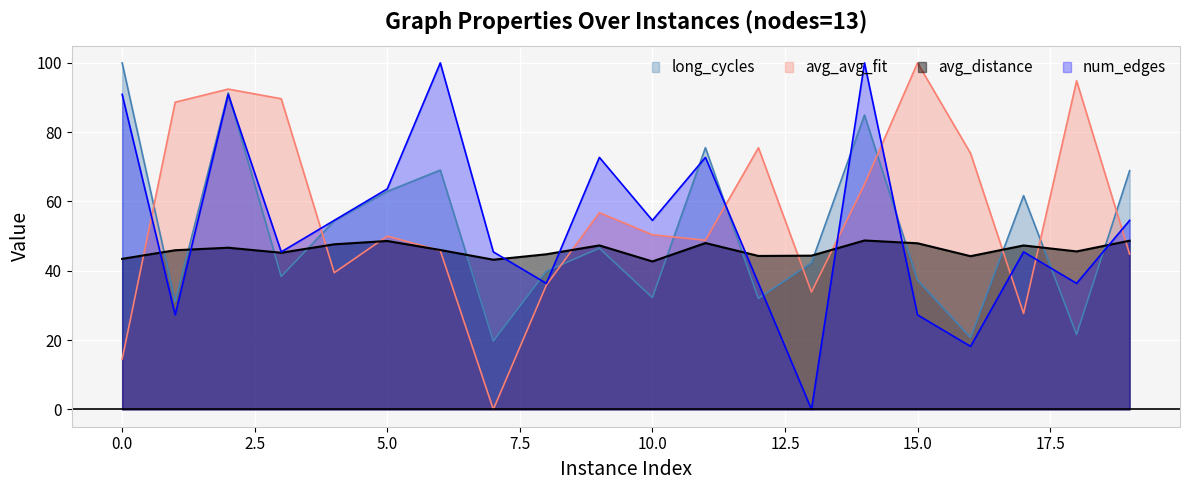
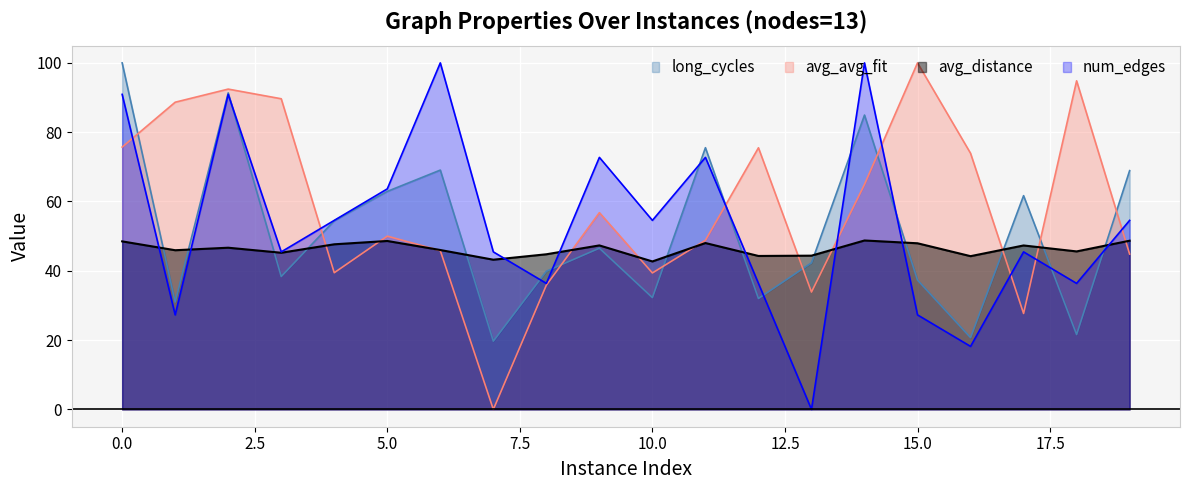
avg_avg_fit, 0.0: 14 -> 76
avg_distance, 0.0: 43 -> 48
avg_avg_fit, 10.0: 50 -> 39
